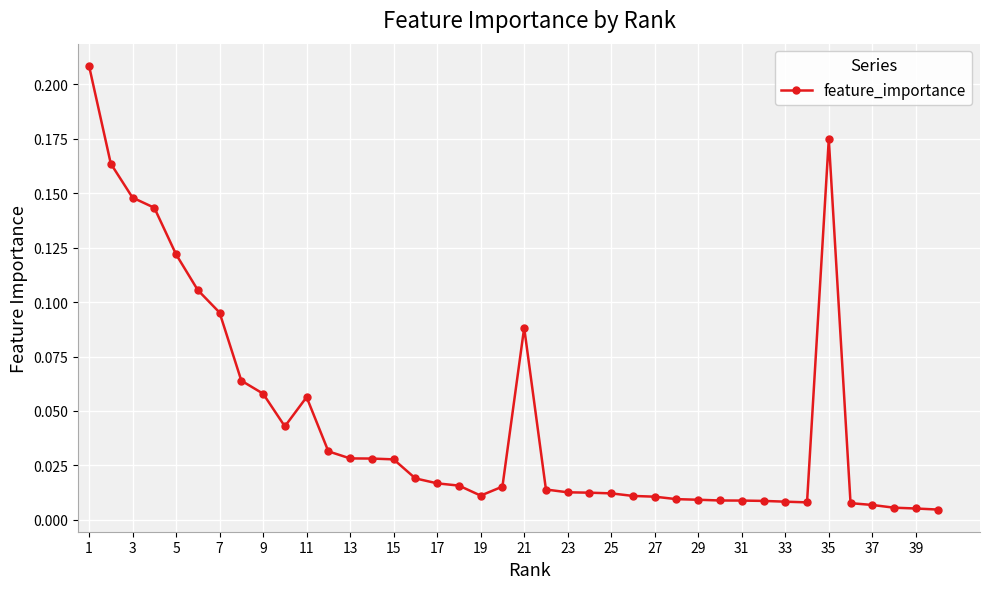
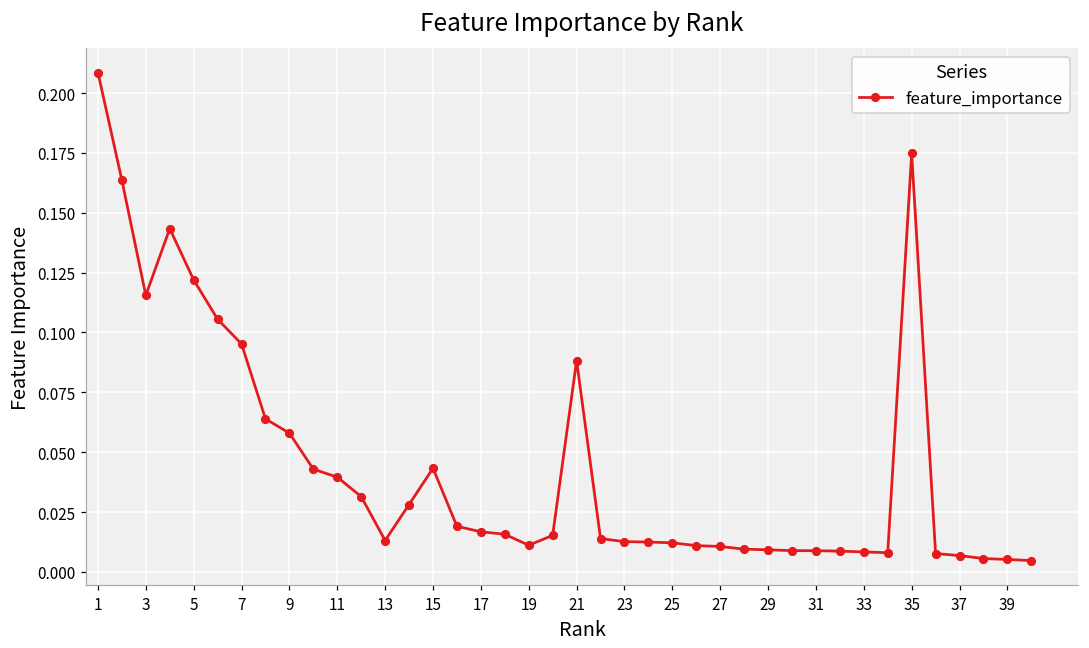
3: 0.148 -> 0.116
11: 0.056 -> 0.040
13: 0.028 -> 0.013
15: 0.028 -> 0.043
